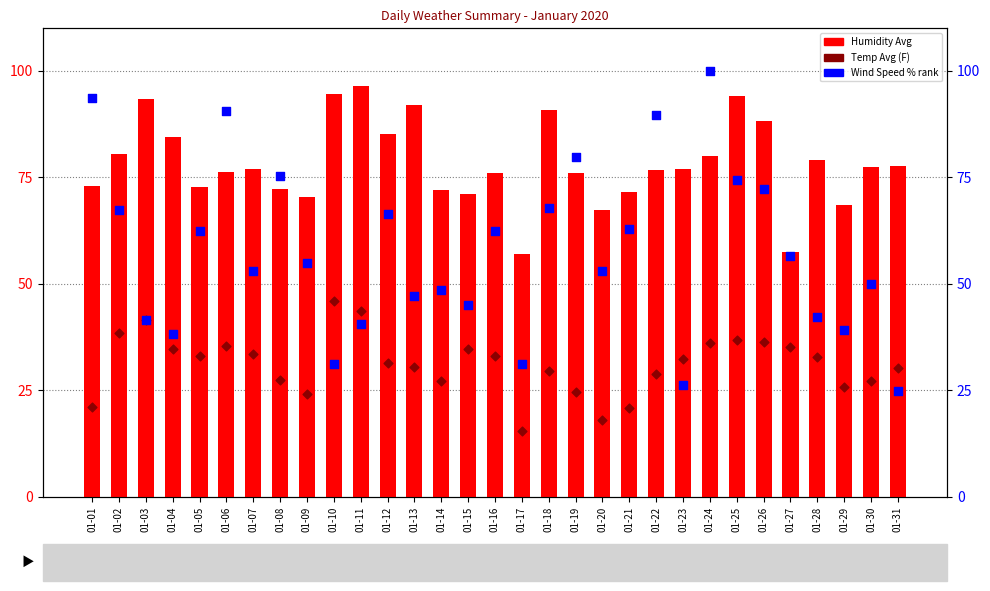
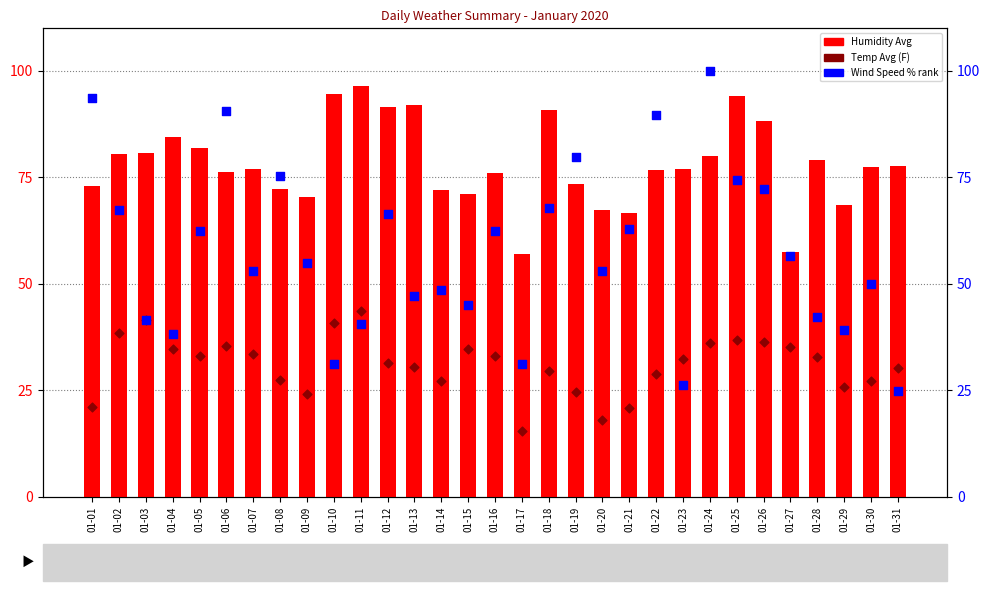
Humidity Avg, 01-03: 93 -> 81
Humidity Avg, 01-05: 73 -> 82
Temp Avg (F), 01-10: 46 -> 41
Humidity Avg, 01-12: 85 -> 92
Humidity Avg, 01-19: 76 -> 73
Humidity Avg, 01-21: 72 -> 67
